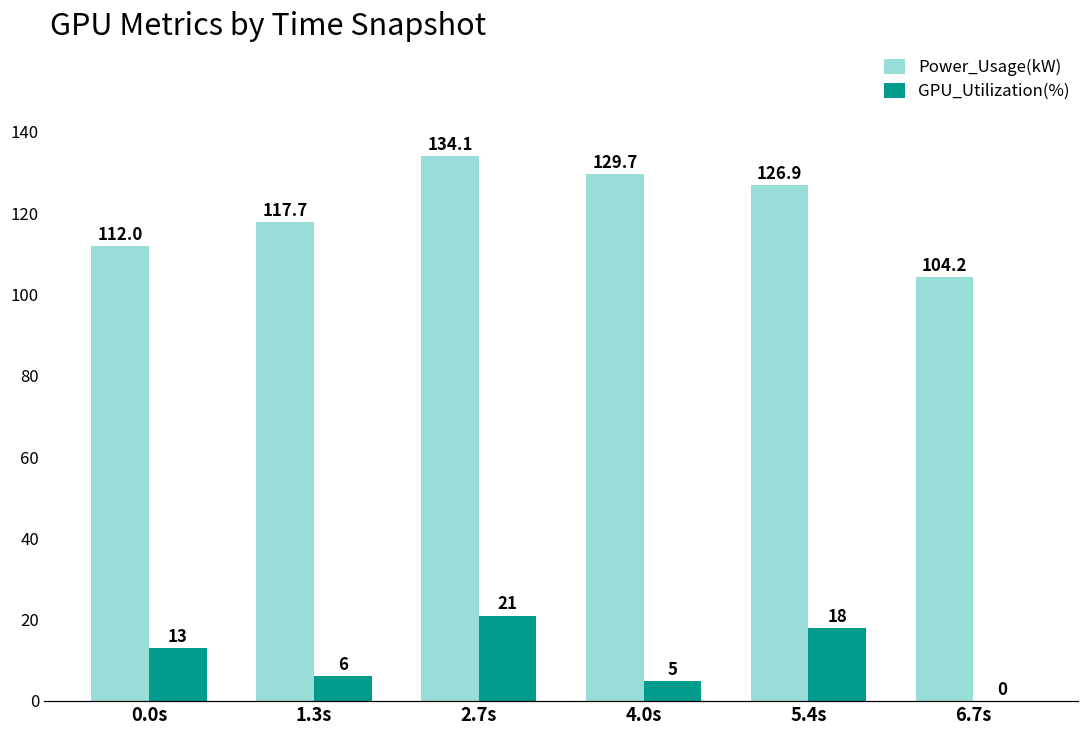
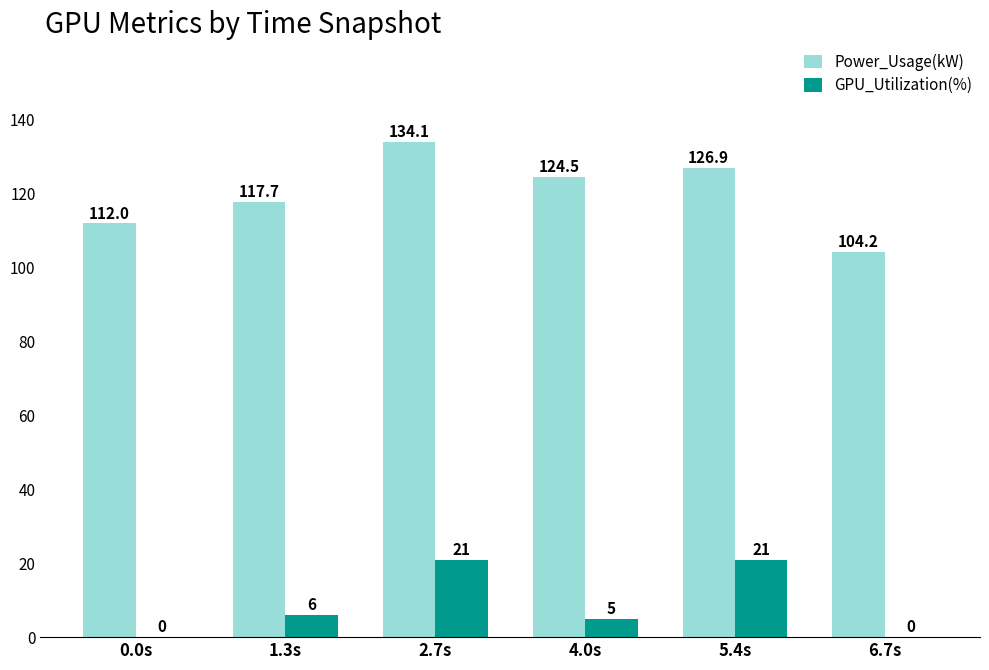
GPU_Utilization(%), 0.0s: 13 -> 0
Power_Usage(kW), 4.0s: 129.7 -> 124.5
GPU_Utilization(%), 5.4s: 18 -> 21
